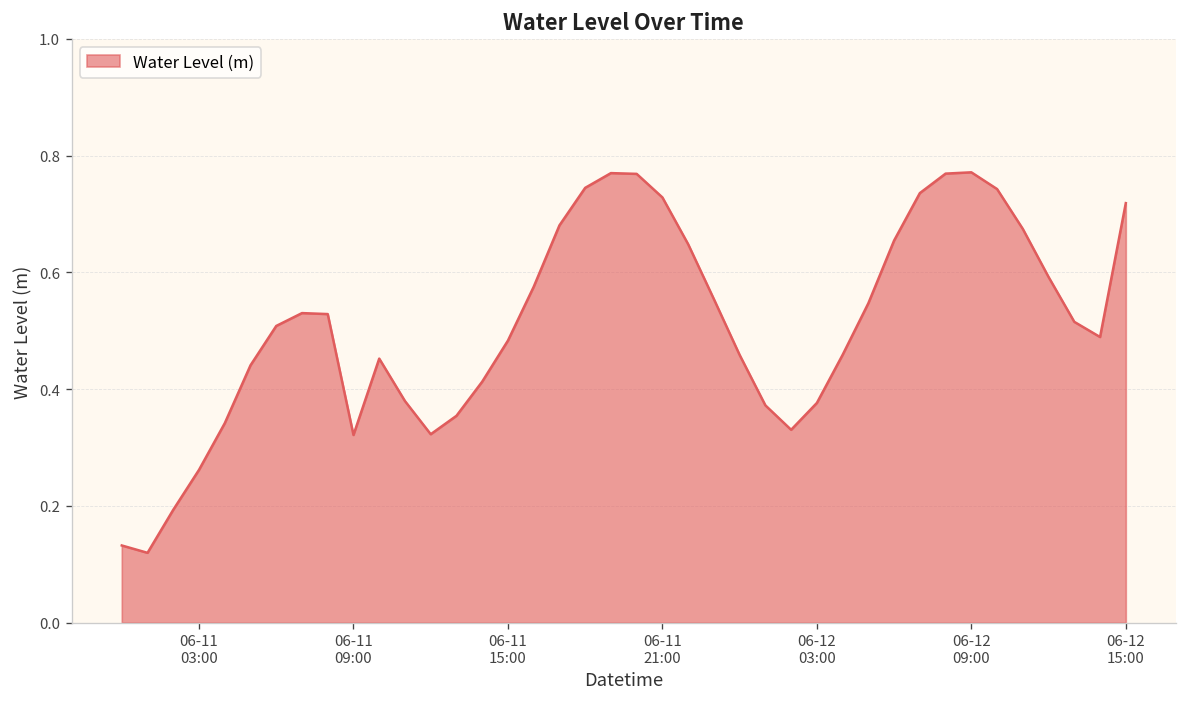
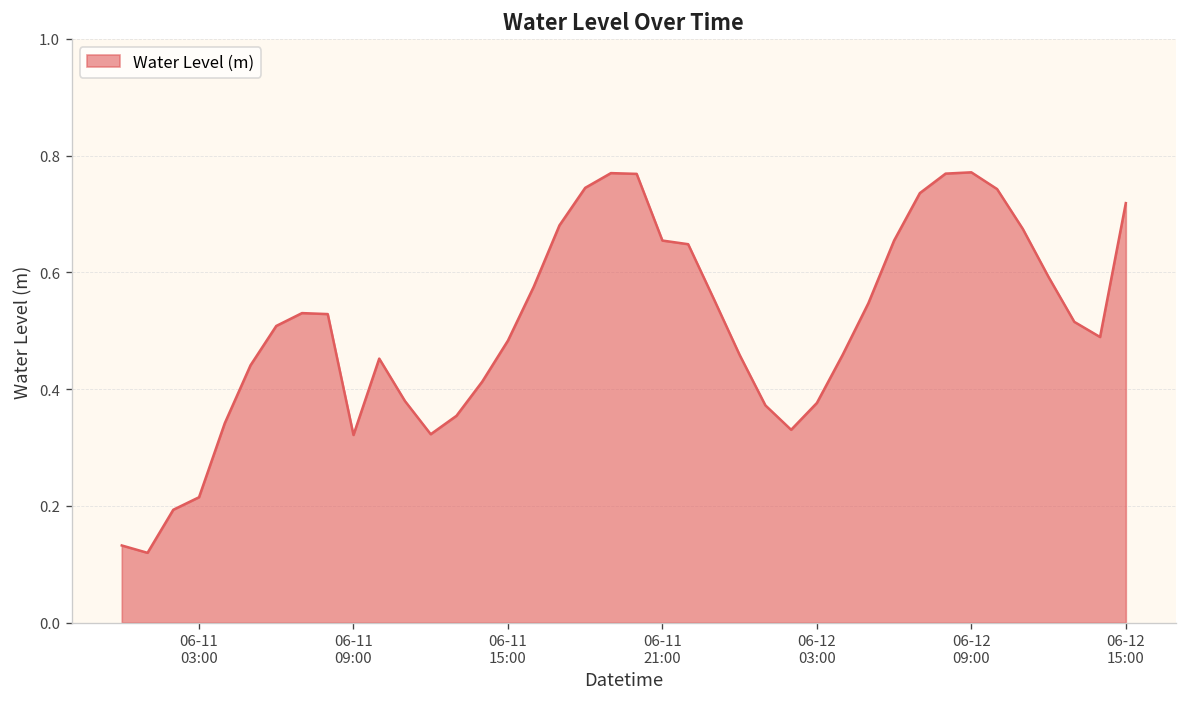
06-11 03:00: 0.26 -> 0.21
06-11 21:00: 0.73 -> 0.65
